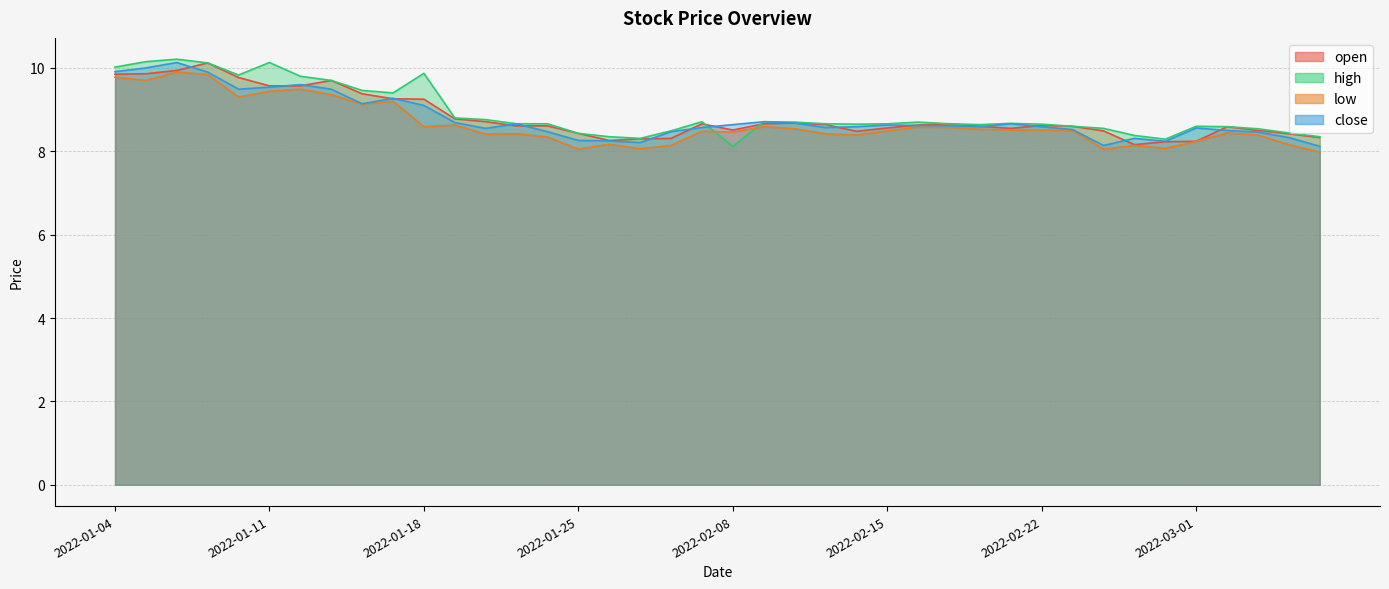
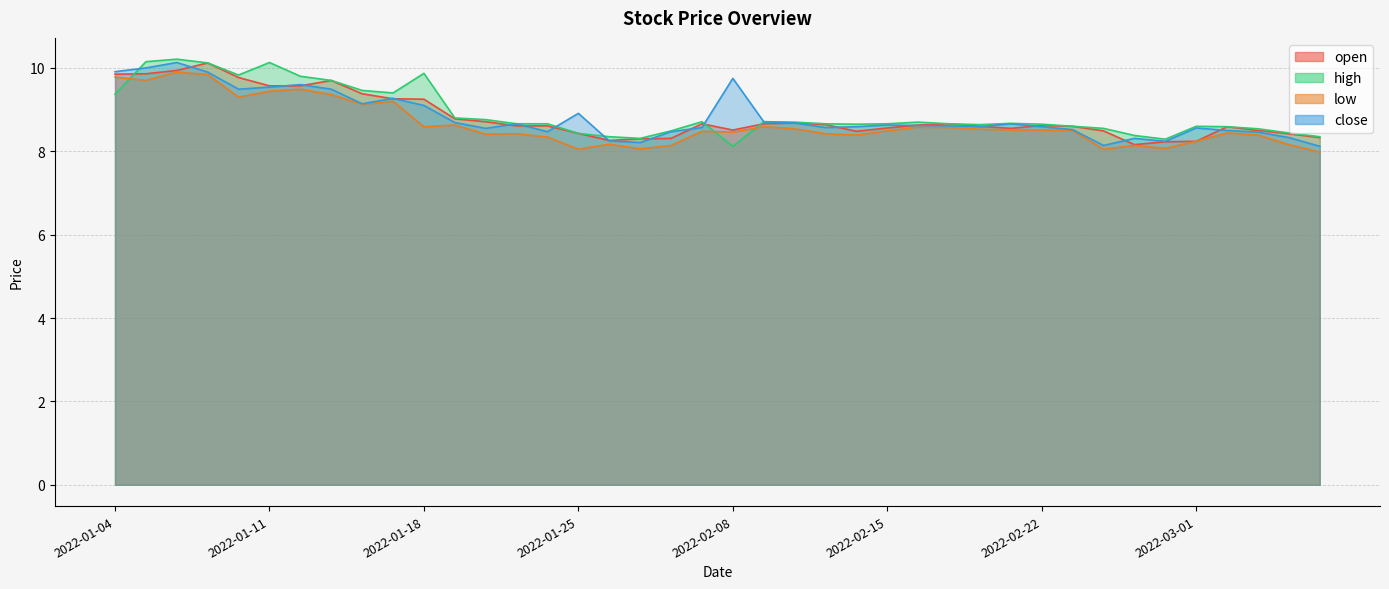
high, 2022-01-04: 10.0 -> 9.4
close, 2022-01-25: 8.3 -> 8.9
close, 2022-02-08: 8.6 -> 9.8
